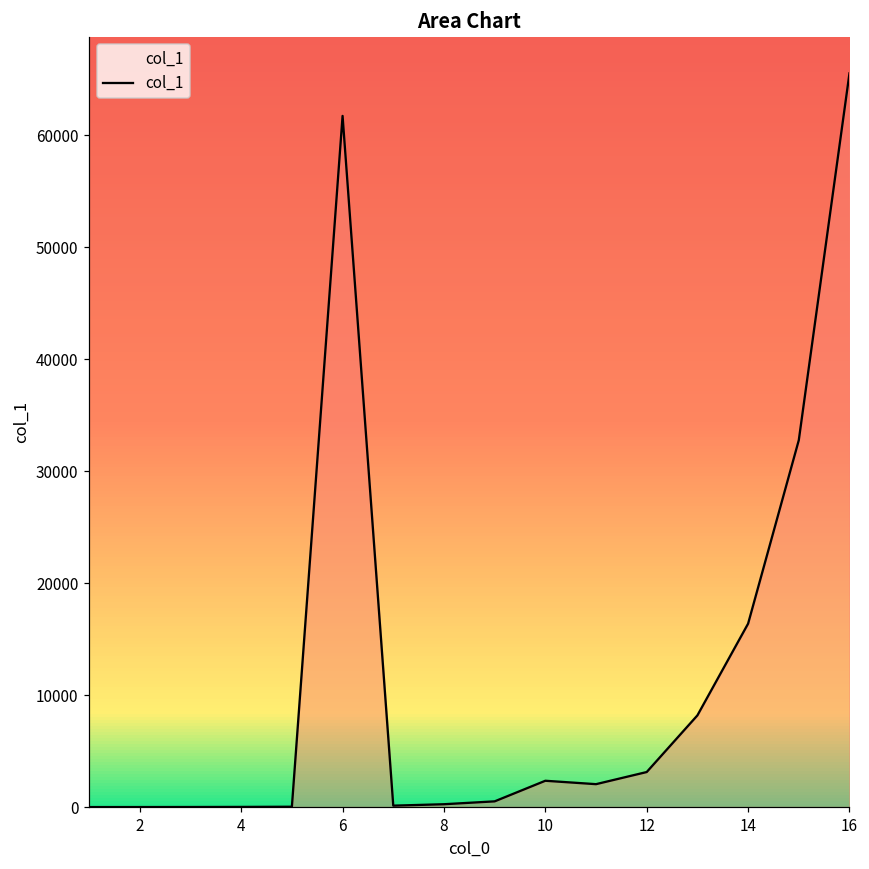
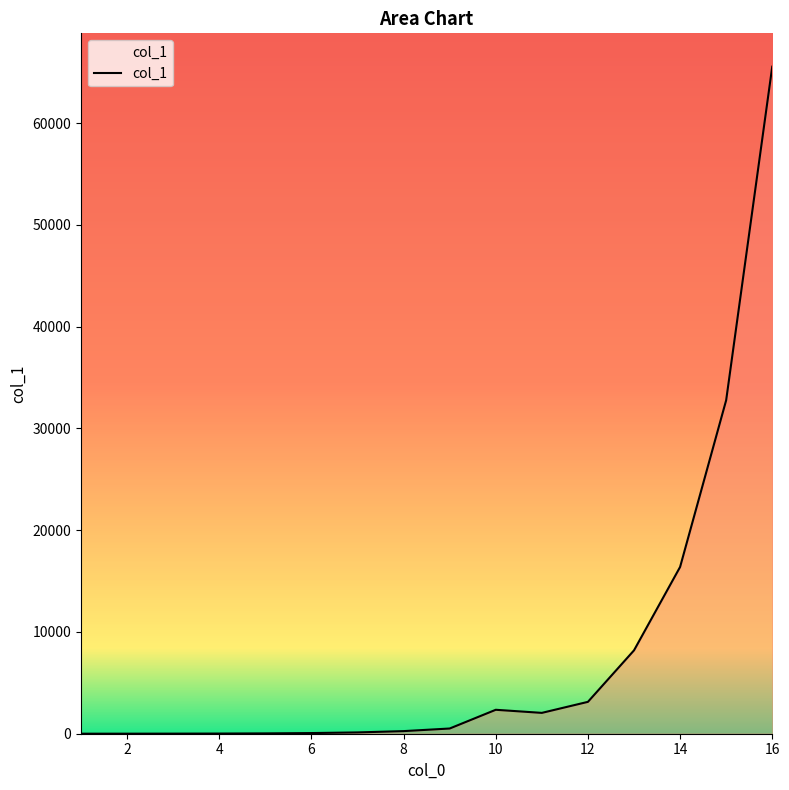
6: 61700 -> 100
